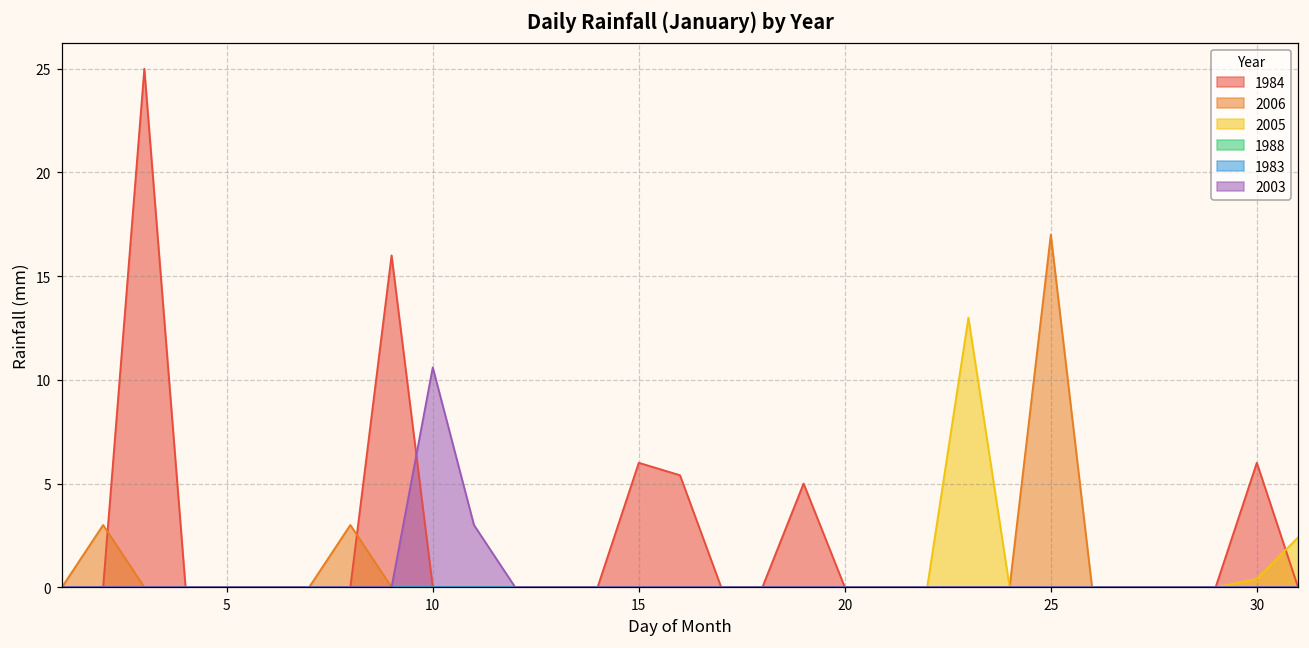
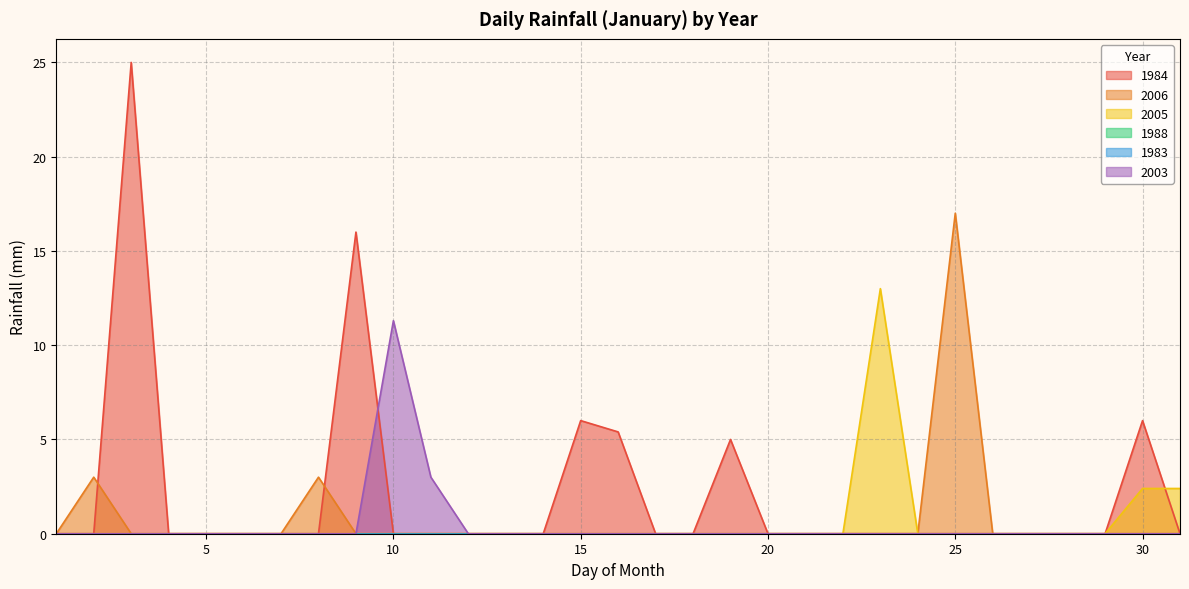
2003, 10: 10.6 -> 11.3
2005, 30: 0.4 -> 2.4
